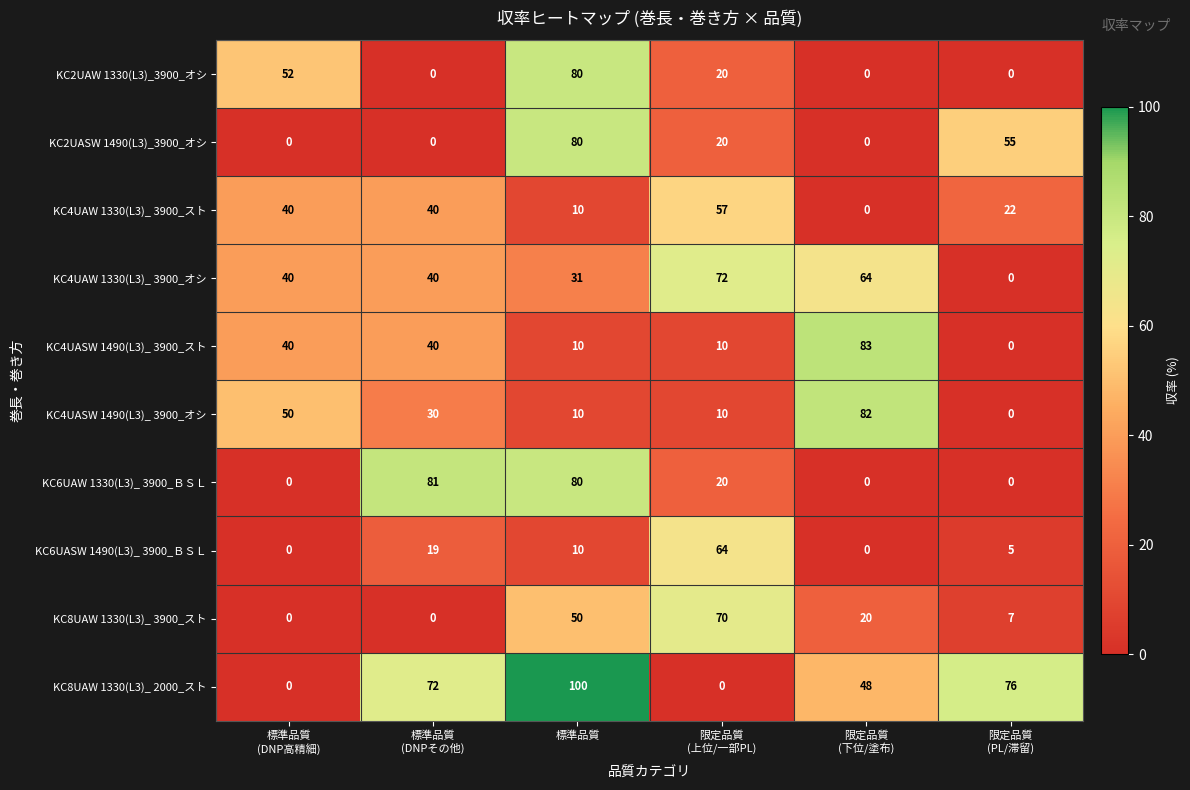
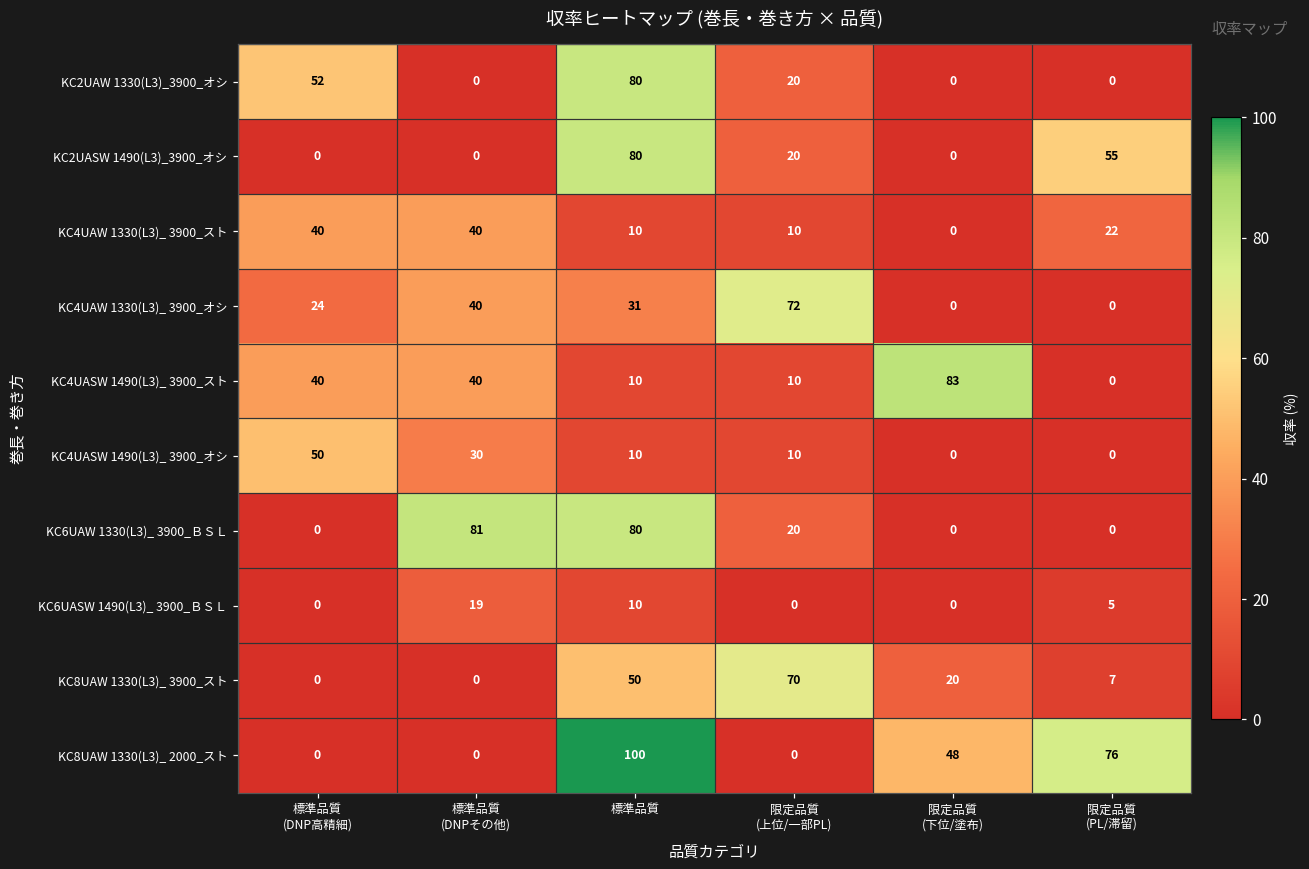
KC4UAW 1330(L3)_ 3900_スト, 限定品質 (上位/一部PL): 57 -> 10
KC4UAW 1330(L3)_ 3900_オシ, 標準品質 (DNP高精細): 40 -> 24
KC4UAW 1330(L3)_ 3900_オシ, 限定品質 (下位/塗布): 64 -> 0
KC4UASW 1490(L3)_ 3900_オシ, 限定品質 (下位/塗布): 82 -> 0
KC6UASW 1490(L3)_ 3900_ＢＳＬ, 限定品質 (上位/一部PL): 64 -> 0
KC8UAW 1330(L3)_ 2000_スト, 標準品質 (DNPその他): 72 -> 0
